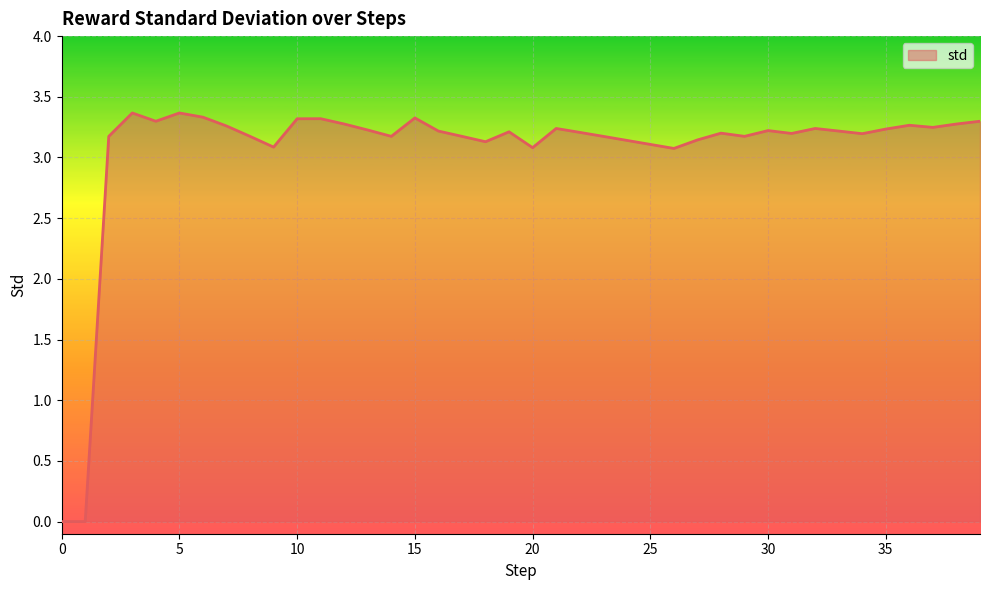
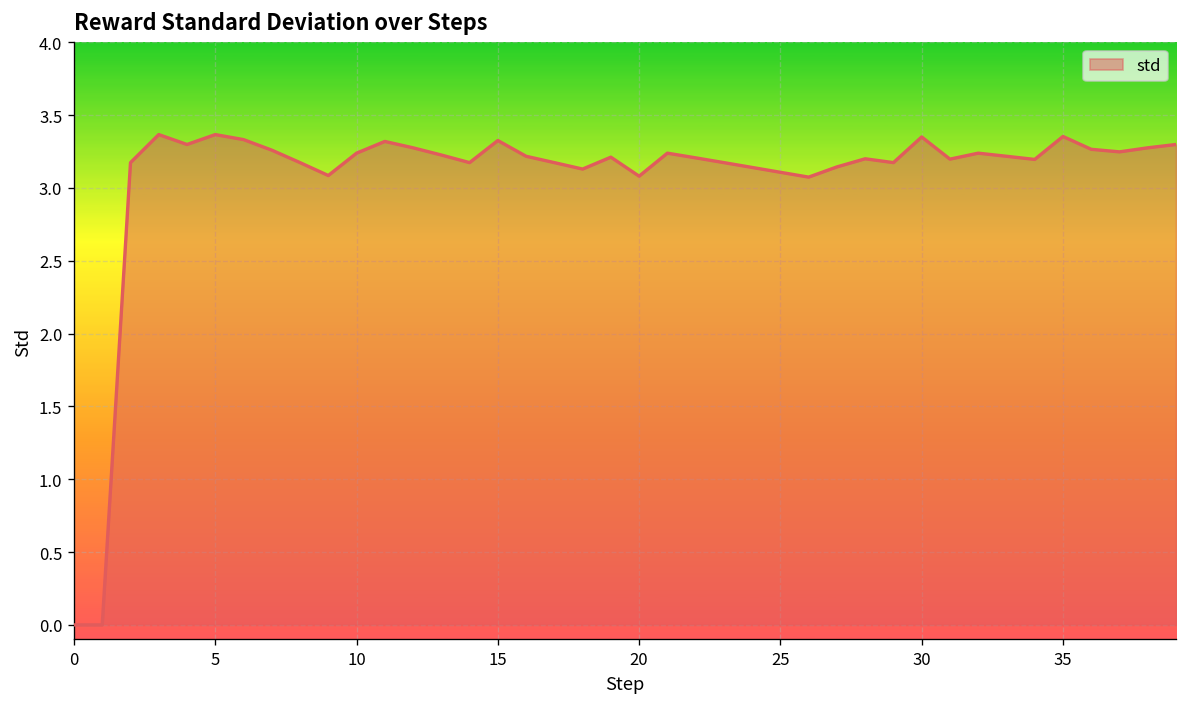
10: 3.32 -> 3.24
30: 3.22 -> 3.35
35: 3.23 -> 3.35
